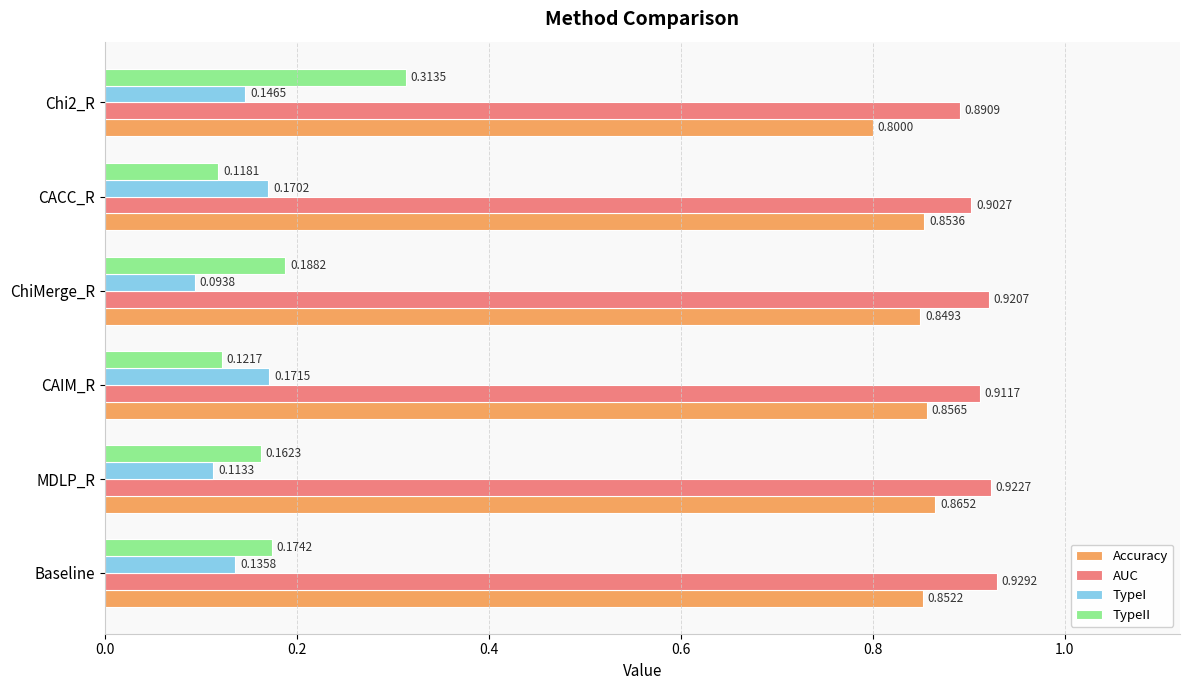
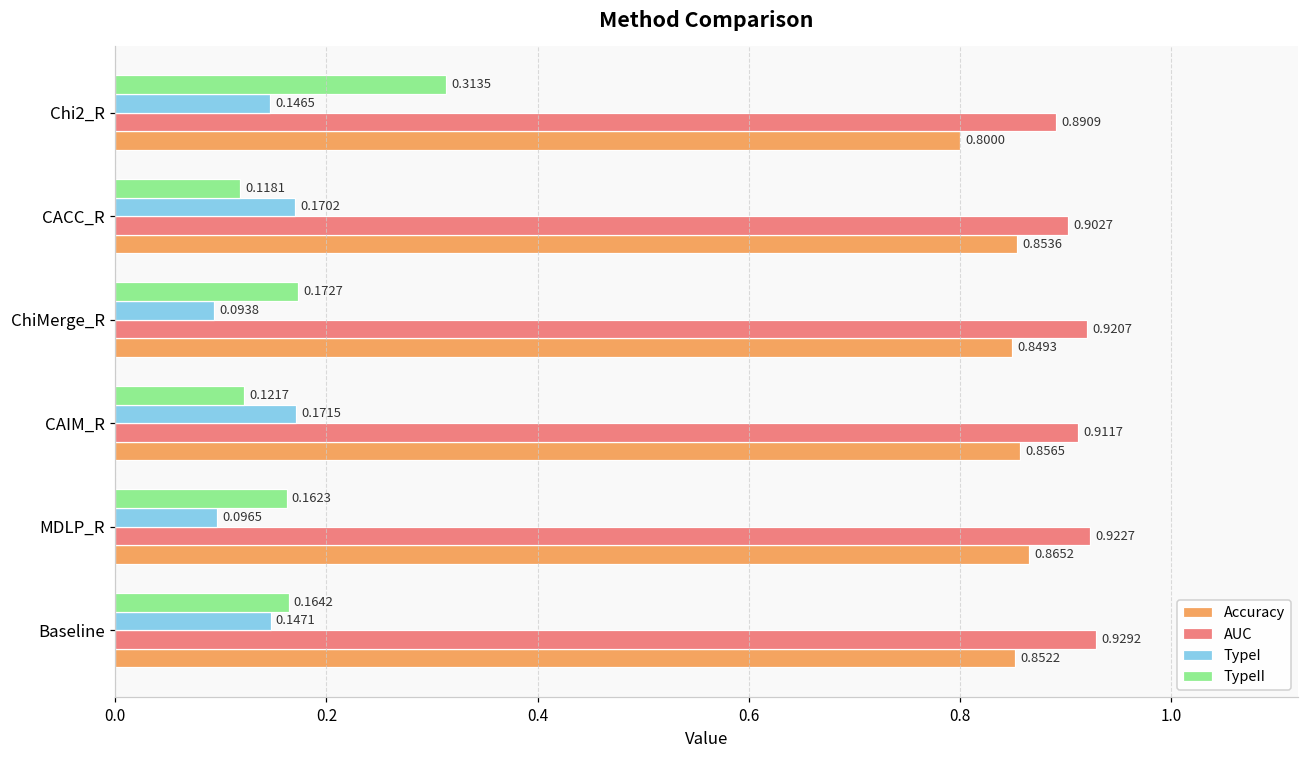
TypeII, ChiMerge_R: 0.1882 -> 0.1727
TypeI, MDLP_R: 0.1133 -> 0.0965
TypeII, Baseline: 0.1742 -> 0.1642
TypeI, Baseline: 0.1358 -> 0.1471
